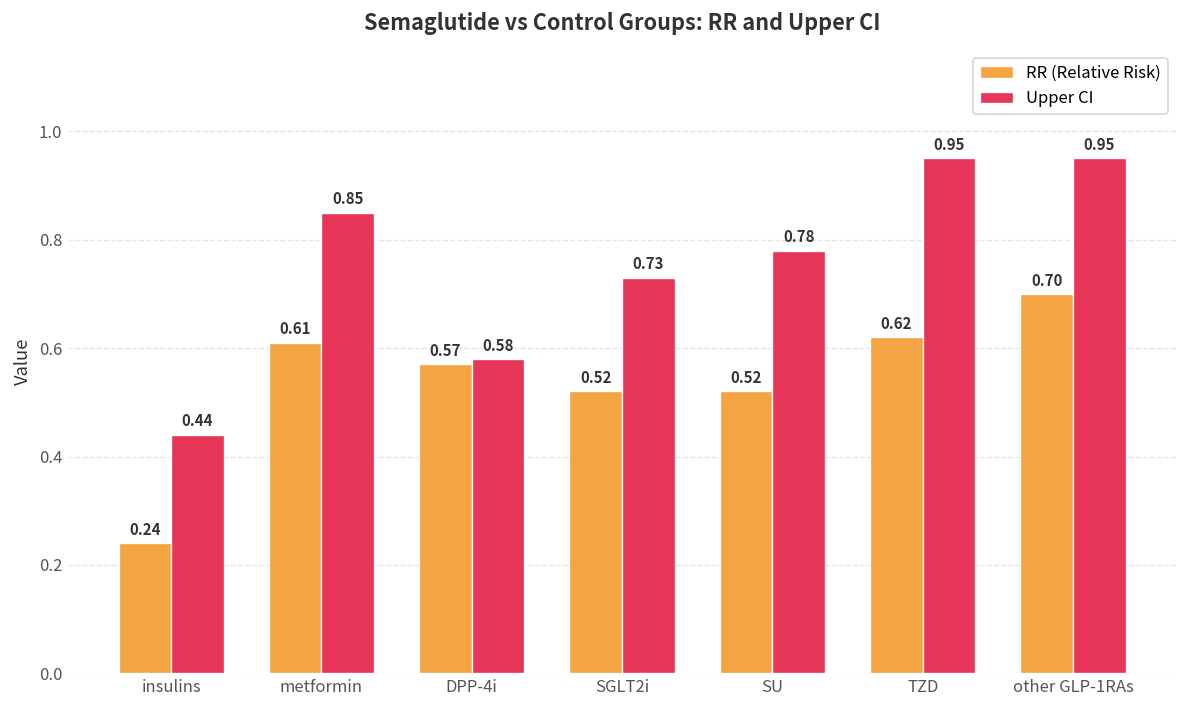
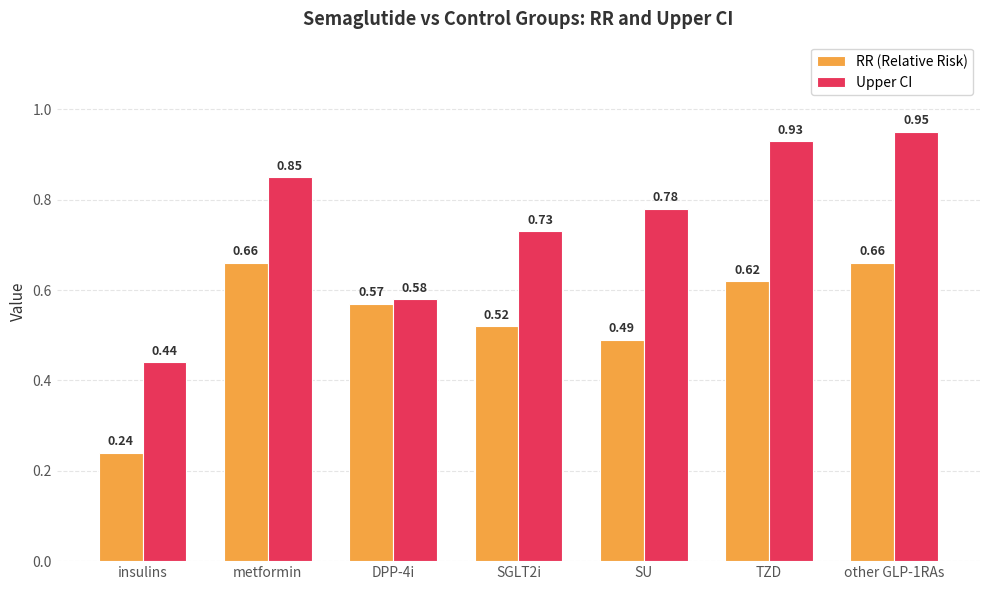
RR (Relative Risk), metformin: 0.61 -> 0.66
RR (Relative Risk), SU: 0.52 -> 0.49
Upper CI, TZD: 0.95 -> 0.93
RR (Relative Risk), other GLP-1RAs: 0.70 -> 0.66
